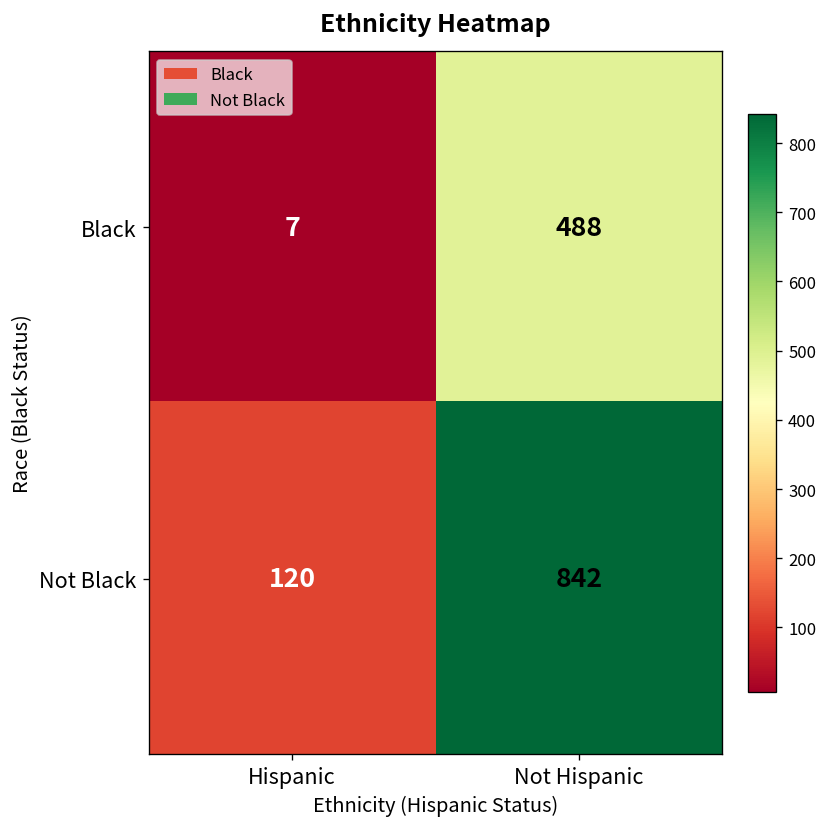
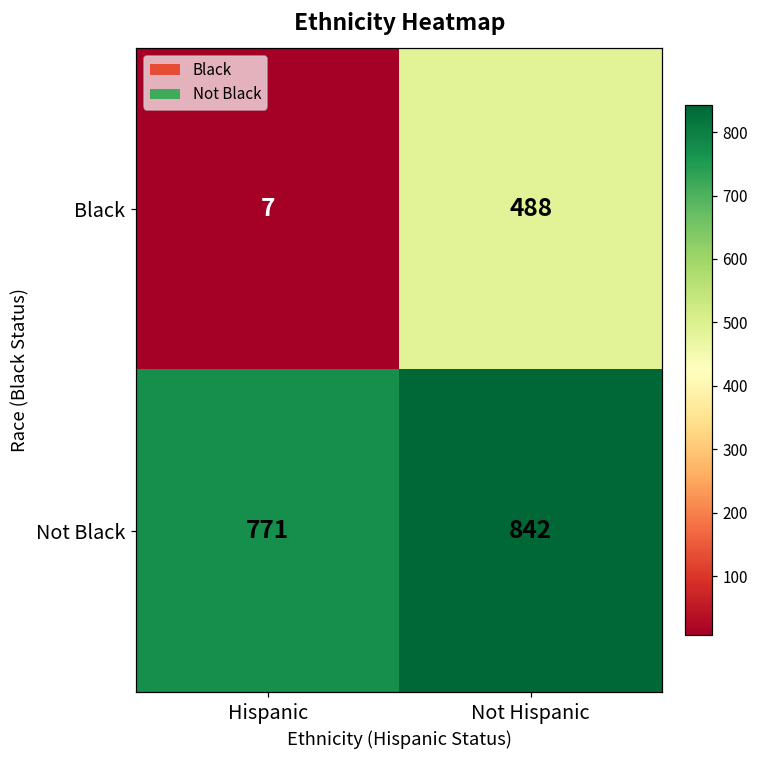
Not Black, Hispanic: 120 -> 771
